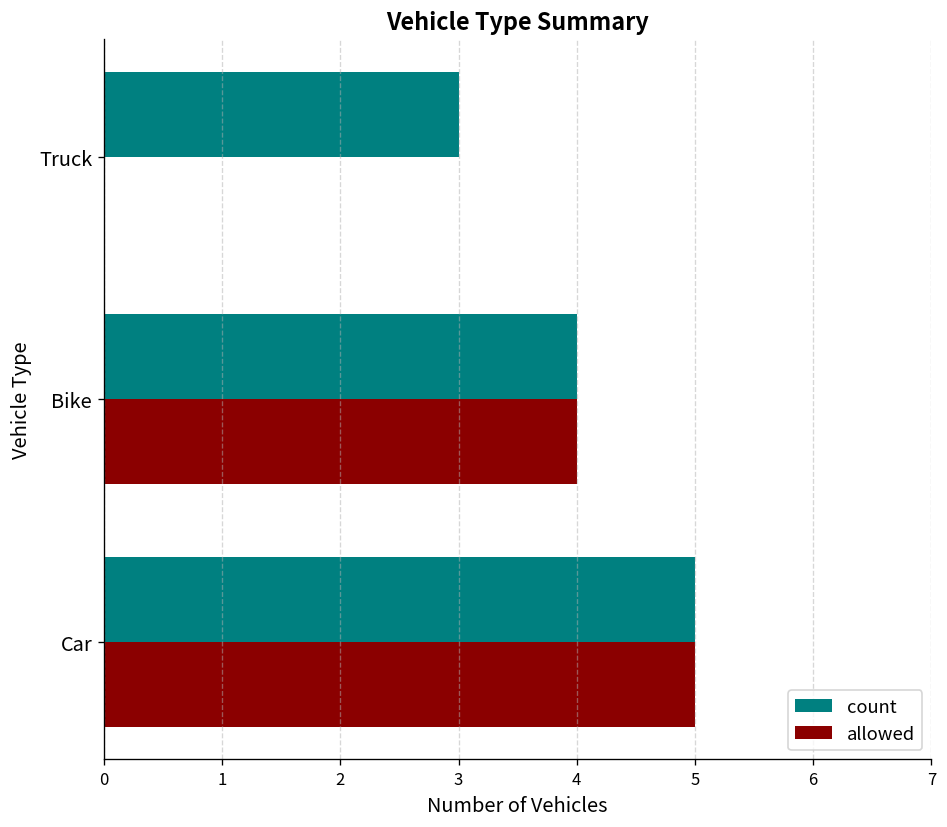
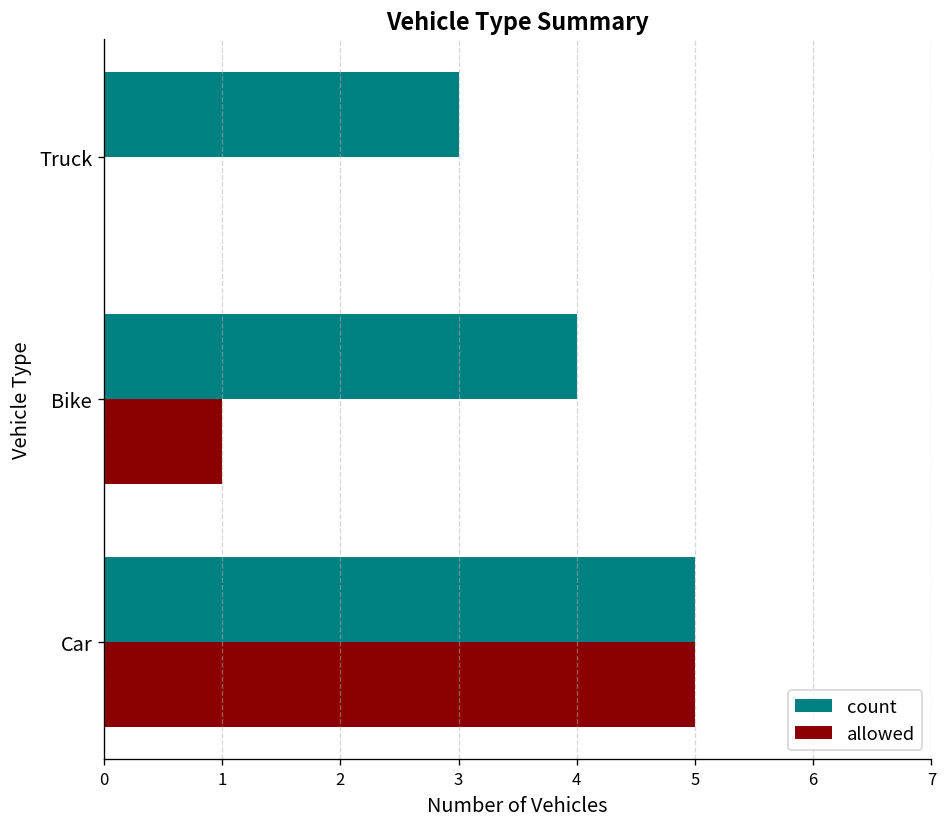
allowed, Bike: 4 -> 1
